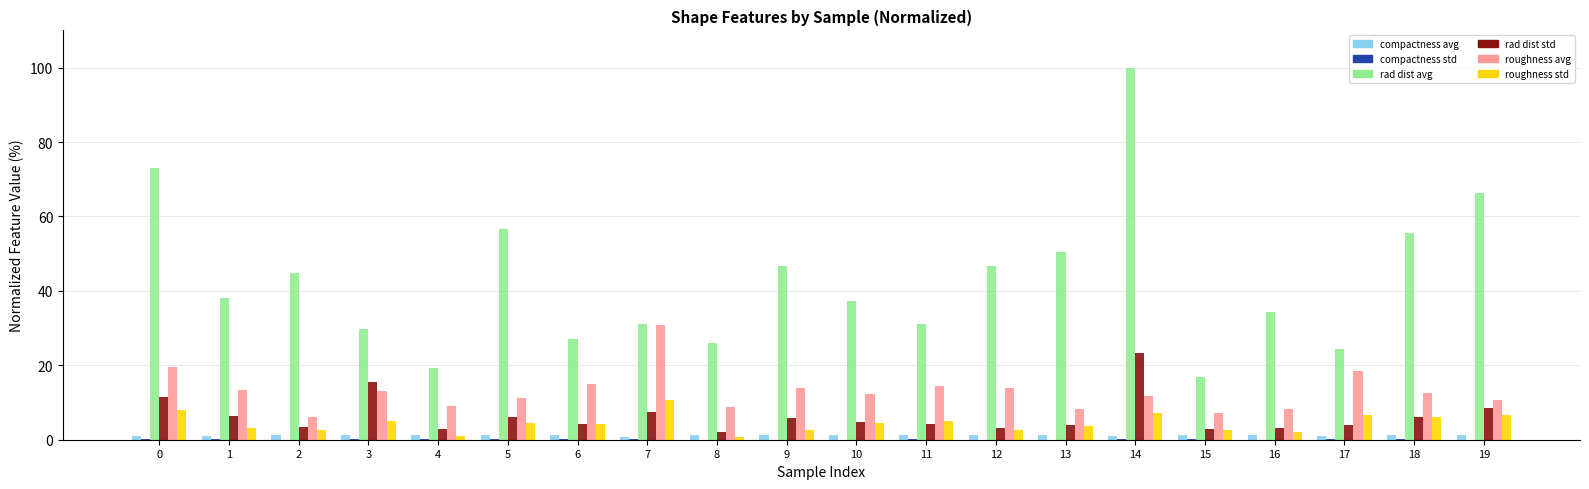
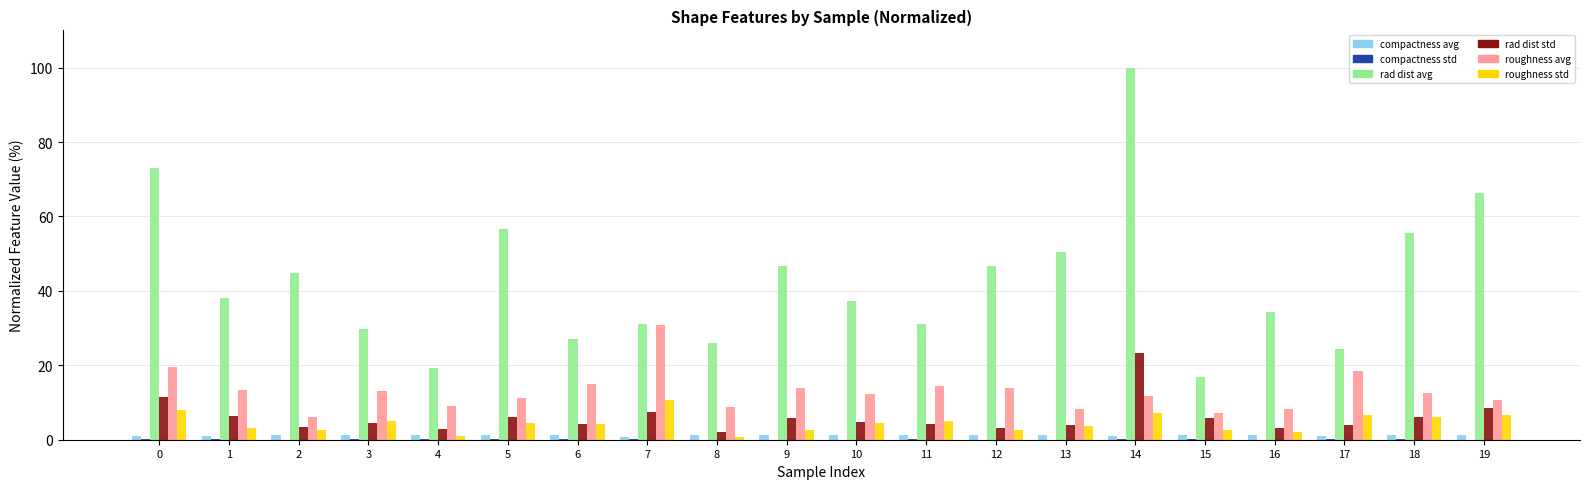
rad dist std, 3: 15 -> 4
rad dist std, 15: 3 -> 6
